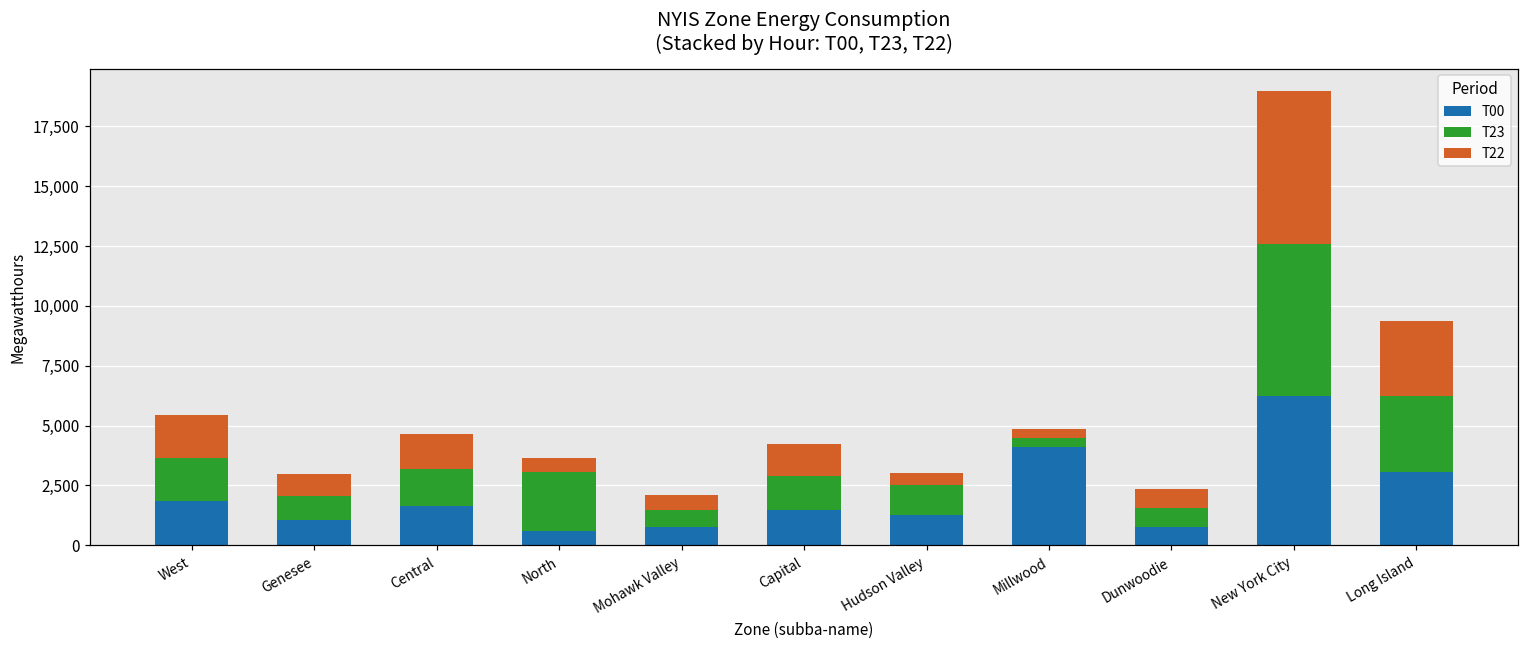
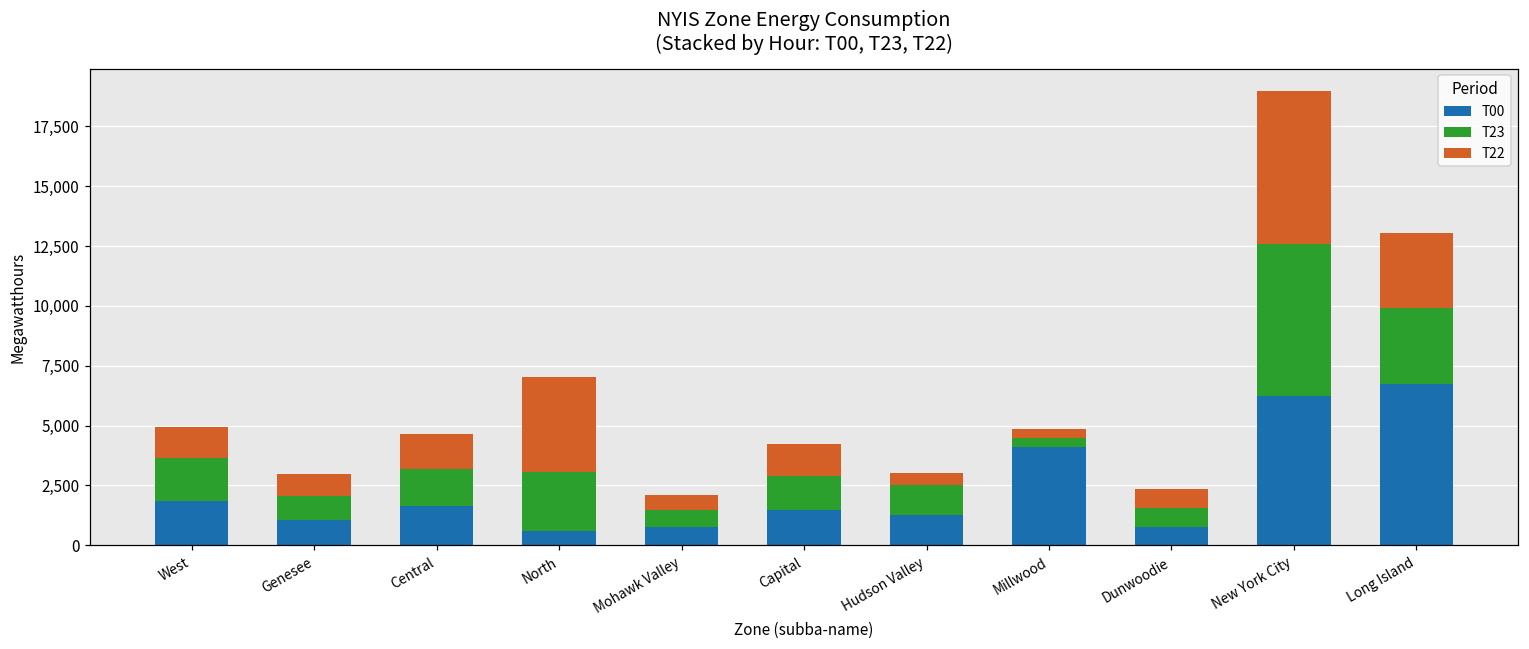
T22, West: 1,800 -> 1,300
T22, North: 600 -> 4,000
T00, Long Island: 3,100 -> 6,700
